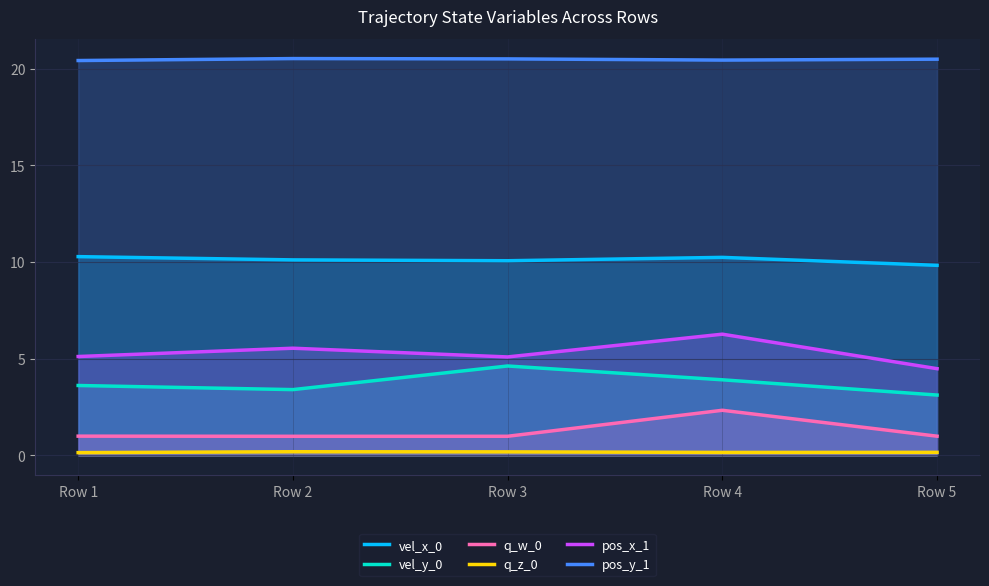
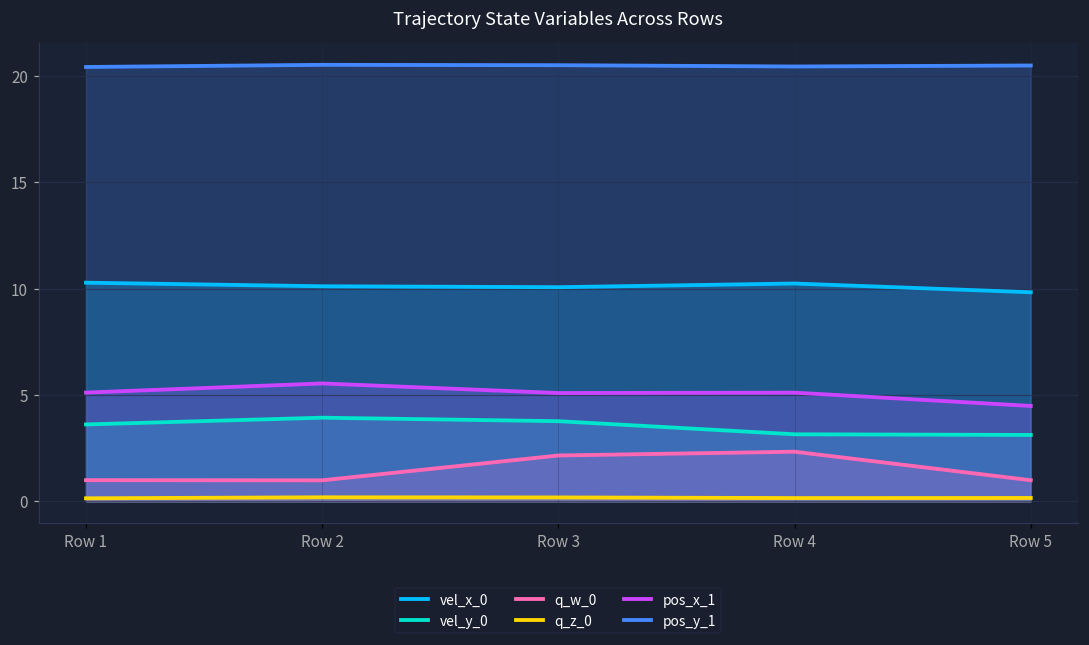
vel_y_0, Row 2: 3.4 -> 3.9
vel_y_0, Row 3: 4.6 -> 3.8
q_w_0, Row 3: 1.0 -> 2.2
vel_y_0, Row 4: 3.9 -> 3.1
pos_x_1, Row 4: 6.3 -> 5.1
